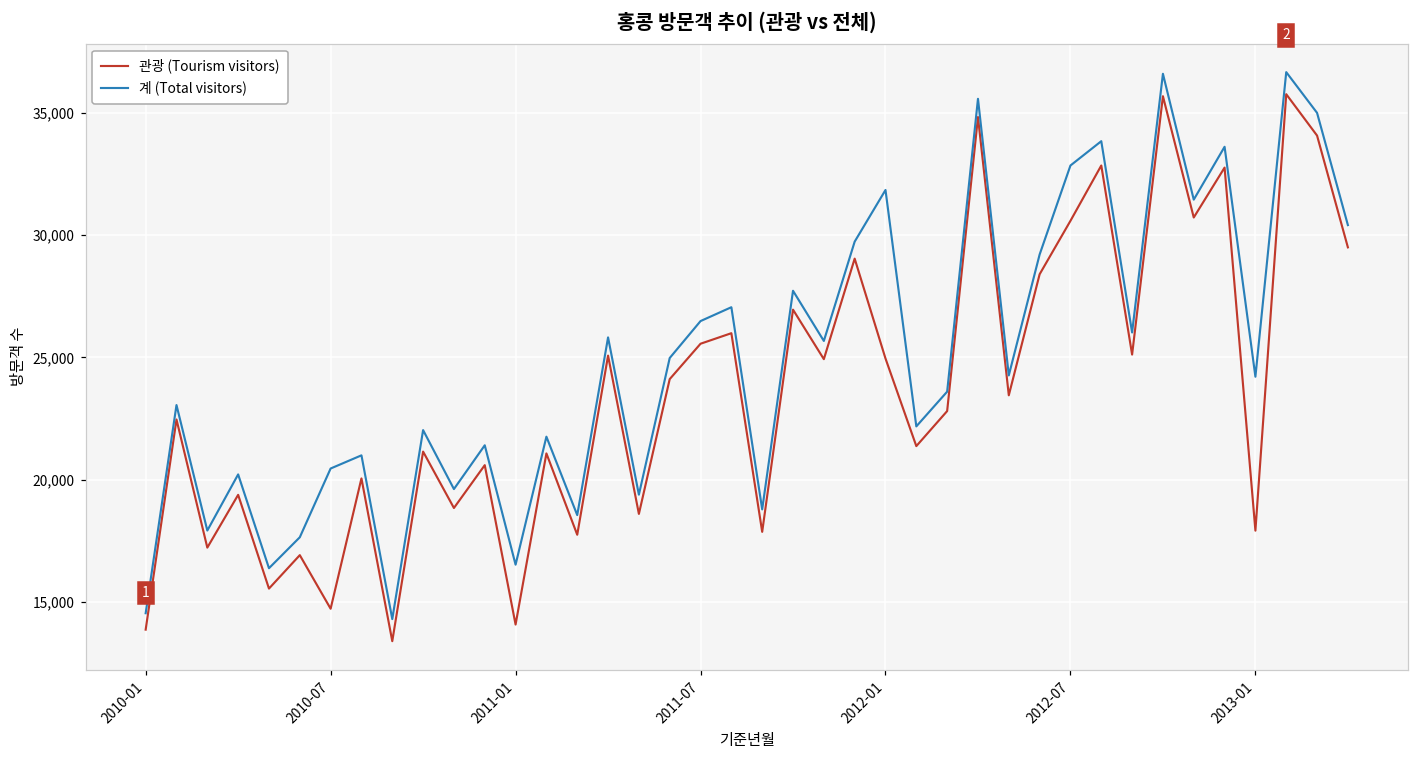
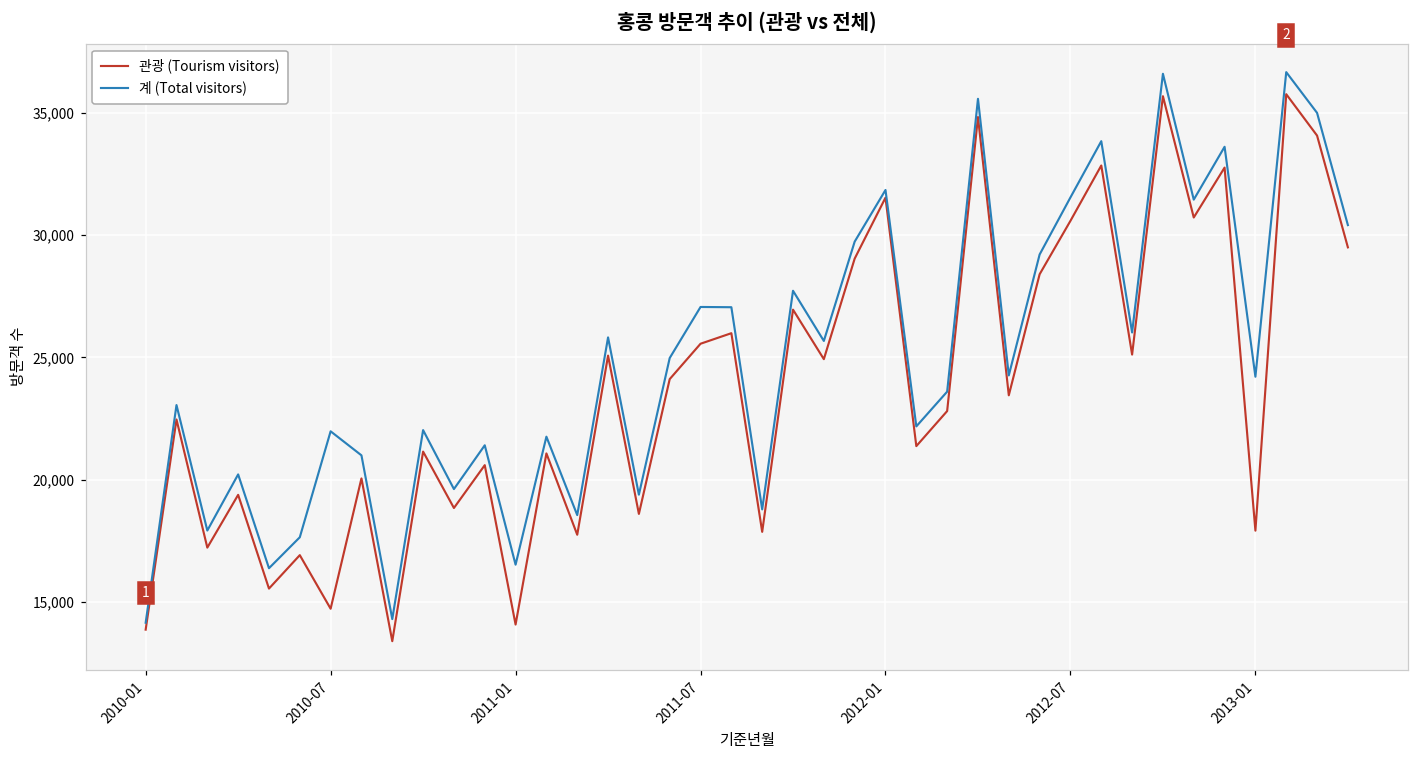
계 (Total visitors), 2010-01: 14,500 -> 14,200
계 (Total visitors), 2010-07: 20,500 -> 22,000
계 (Total visitors), 2011-07: 26,500 -> 27,100
관광 (Tourism visitors), 2012-01: 25,000 -> 31,500
계 (Total visitors), 2012-07: 32,800 -> 31,500
